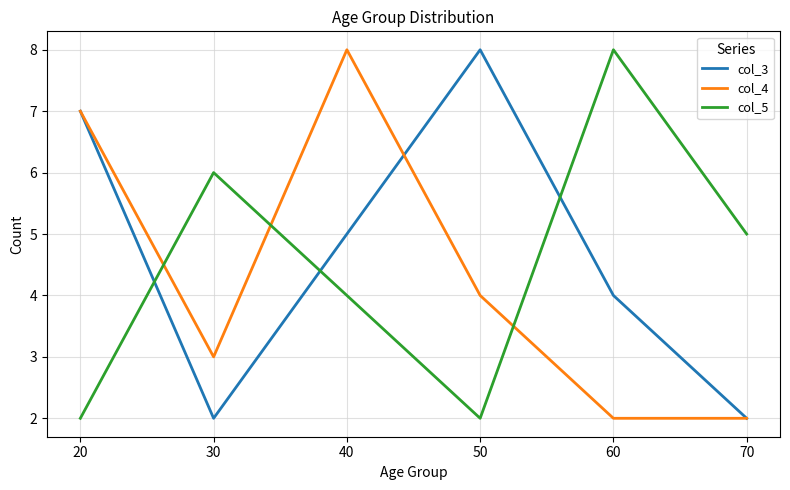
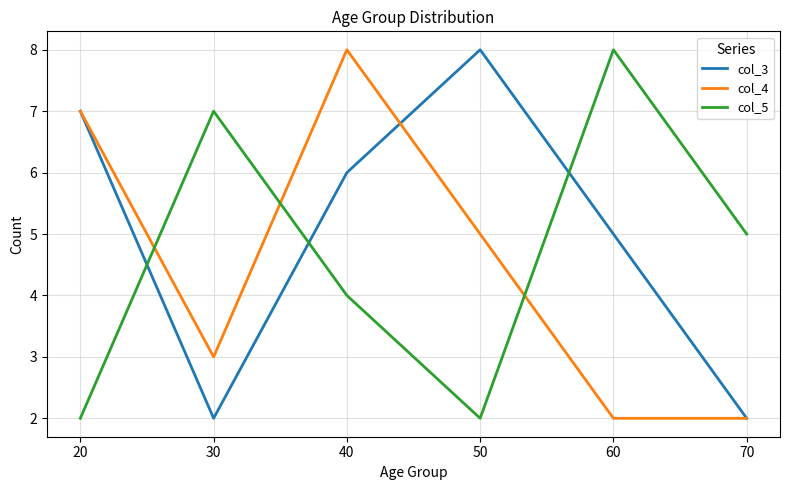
col_5, 30: 6 -> 7
col_3, 40: 5 -> 6
col_4, 50: 4 -> 5
col_3, 60: 4 -> 5
